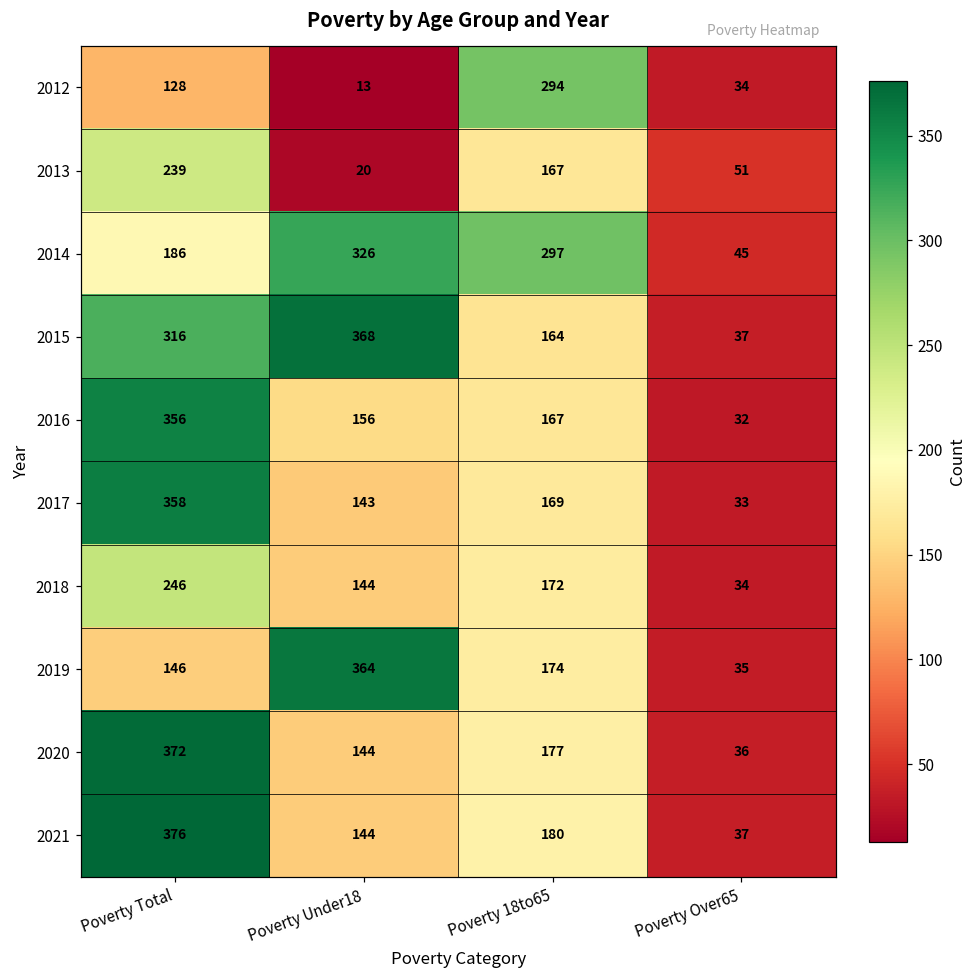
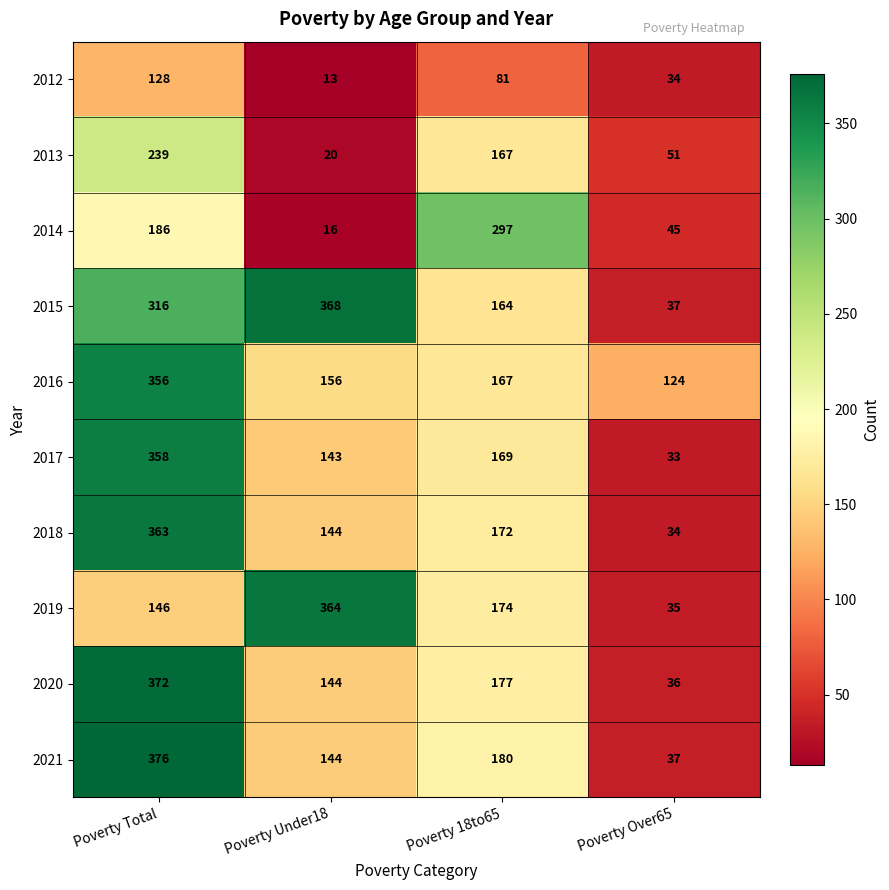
2012, Poverty 18to65: 294 -> 81
2014, Poverty Under18: 326 -> 16
2016, Poverty Over65: 32 -> 124
2018, Poverty Total: 246 -> 363
